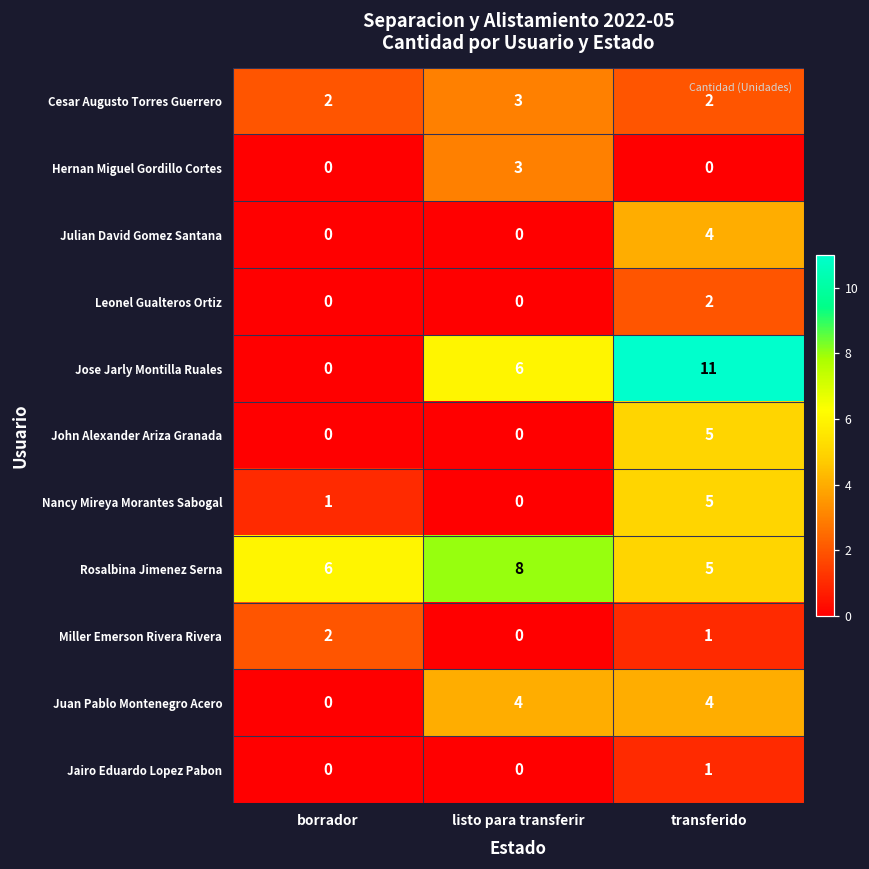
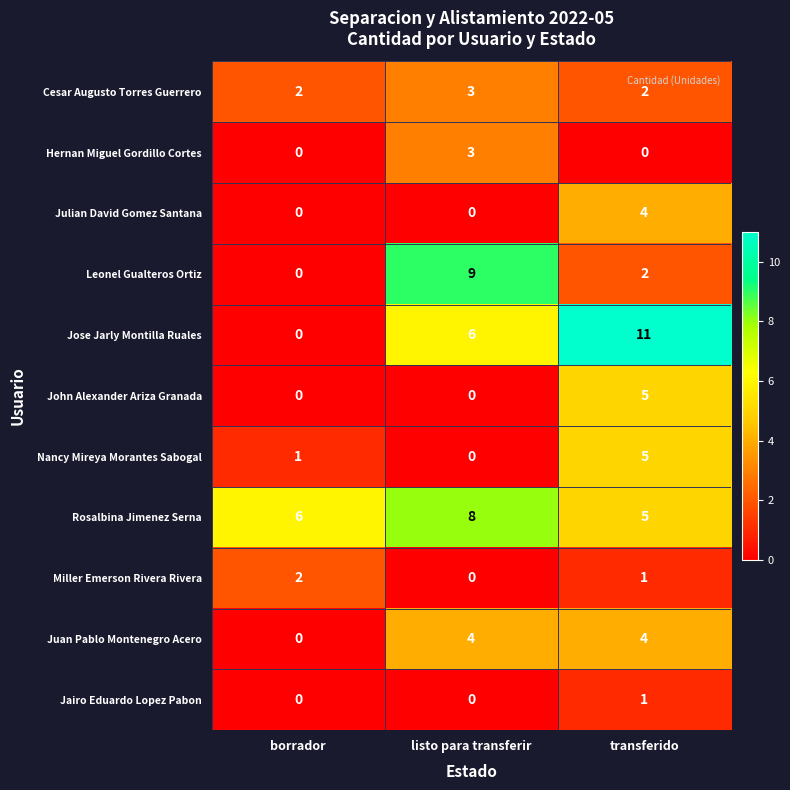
Leonel Gualteros Ortiz, listo para transferir: 0 -> 9
